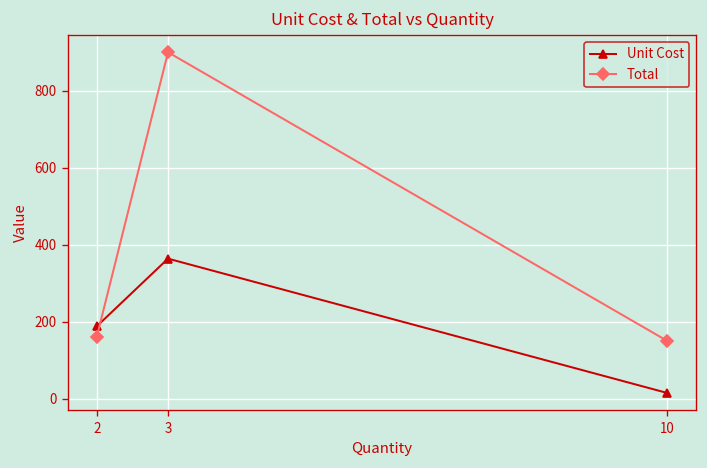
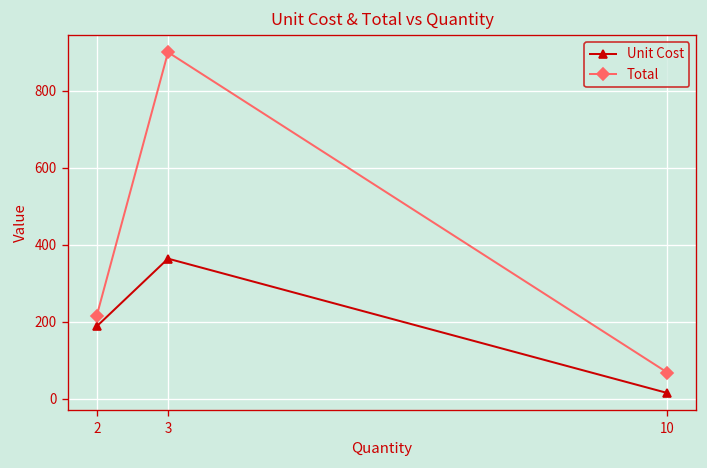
Total, 2: 160 -> 220
Total, 10: 150 -> 70
